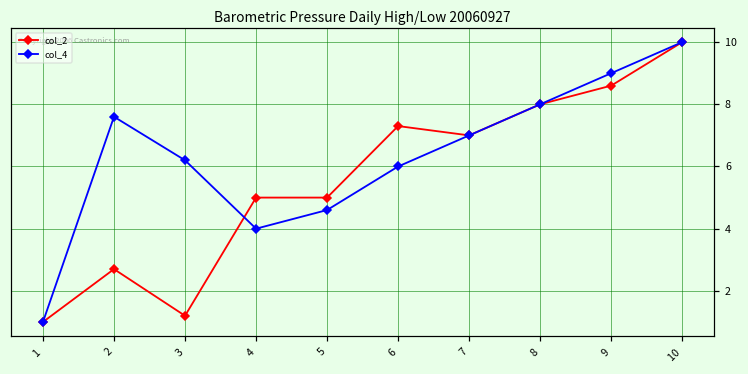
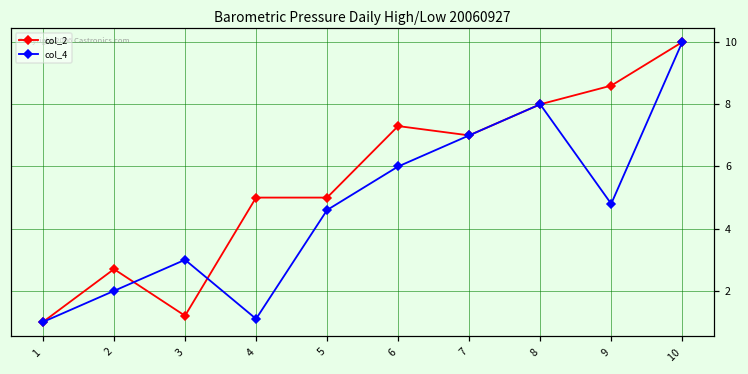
col_4, 2: 7.6 -> 2.0
col_4, 3: 6.2 -> 3.0
col_4, 4: 4.0 -> 1.1
col_4, 9: 9.0 -> 4.8
